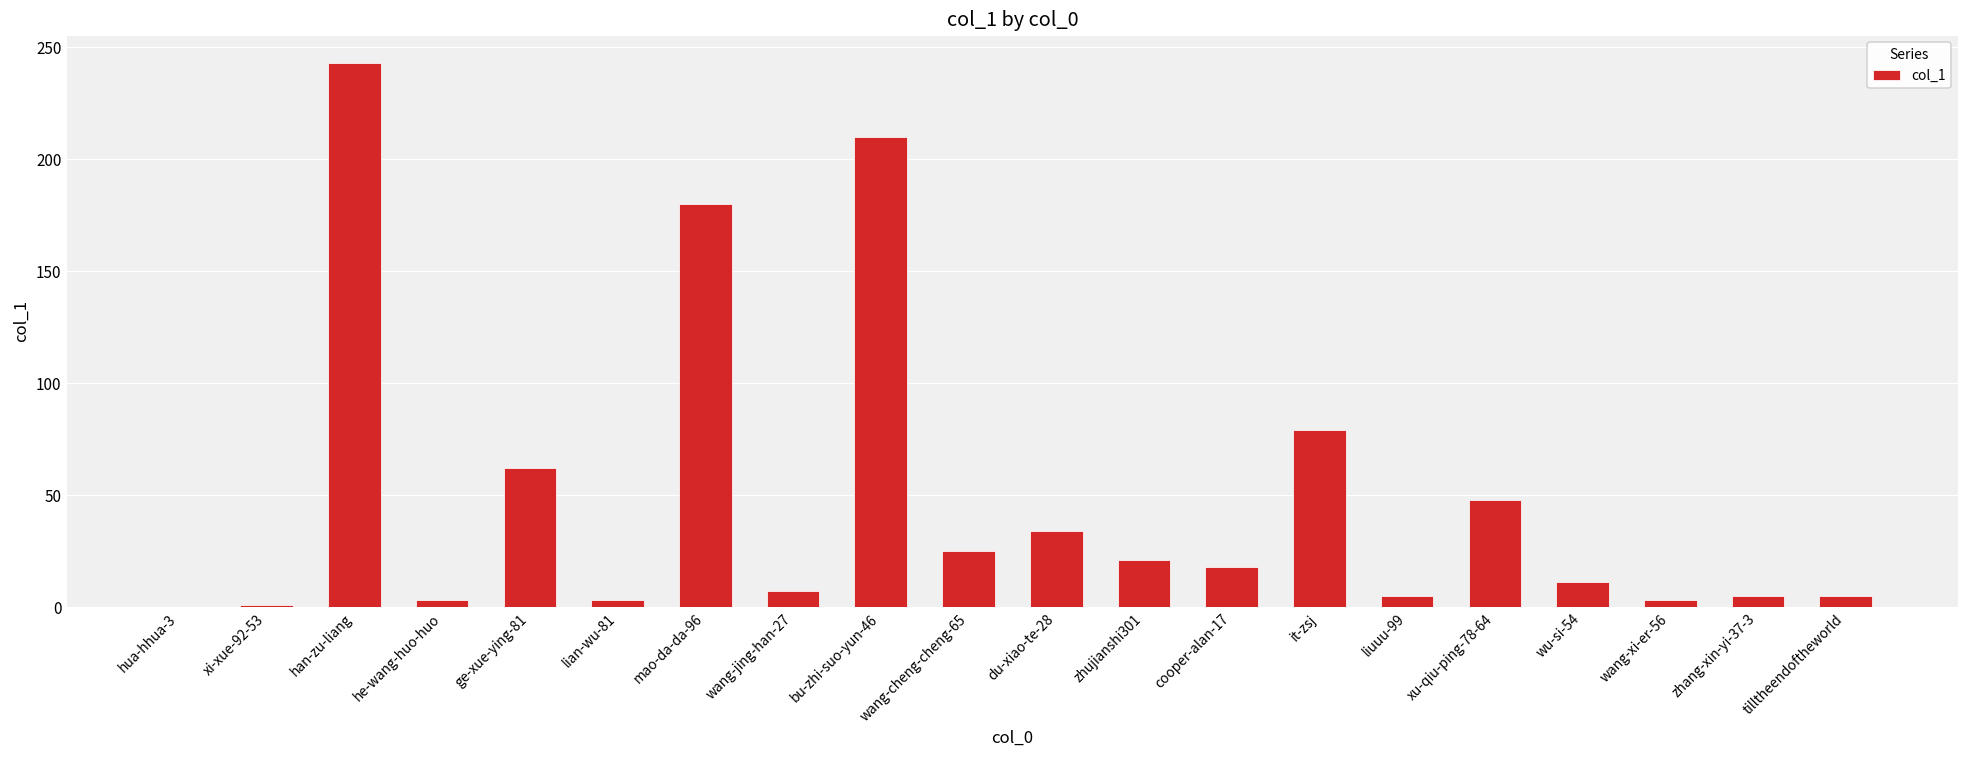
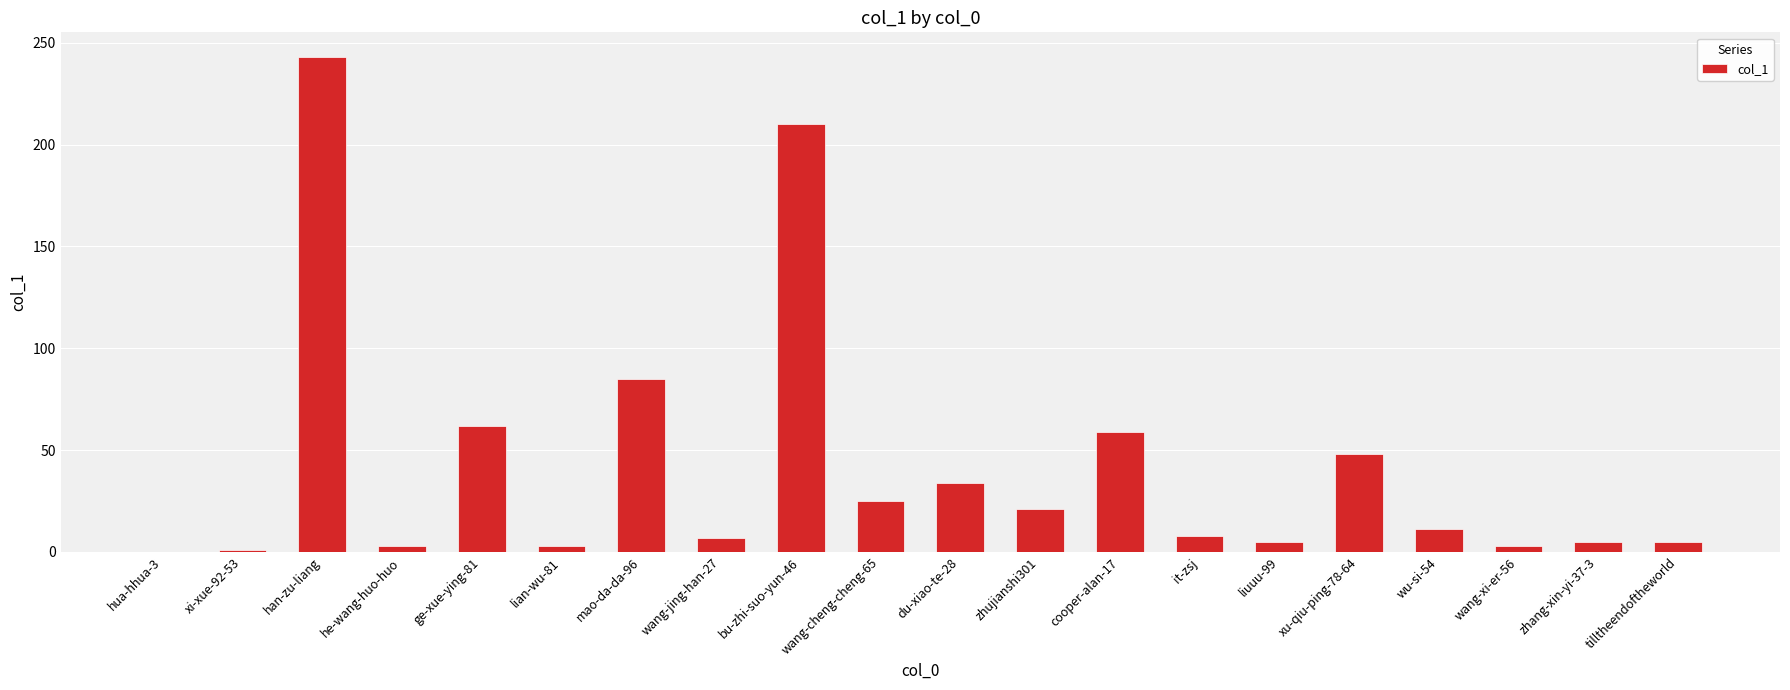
mao-da-da-96: 180 -> 85
cooper-alan-17: 18 -> 59
it-zsj: 79 -> 8
